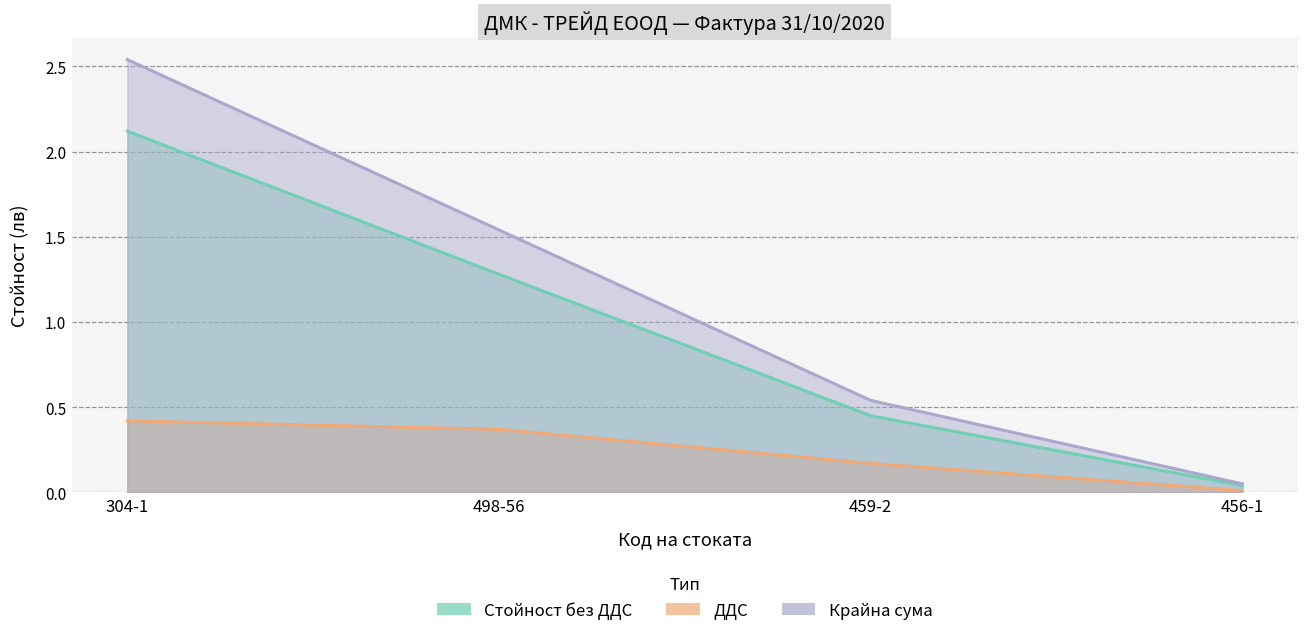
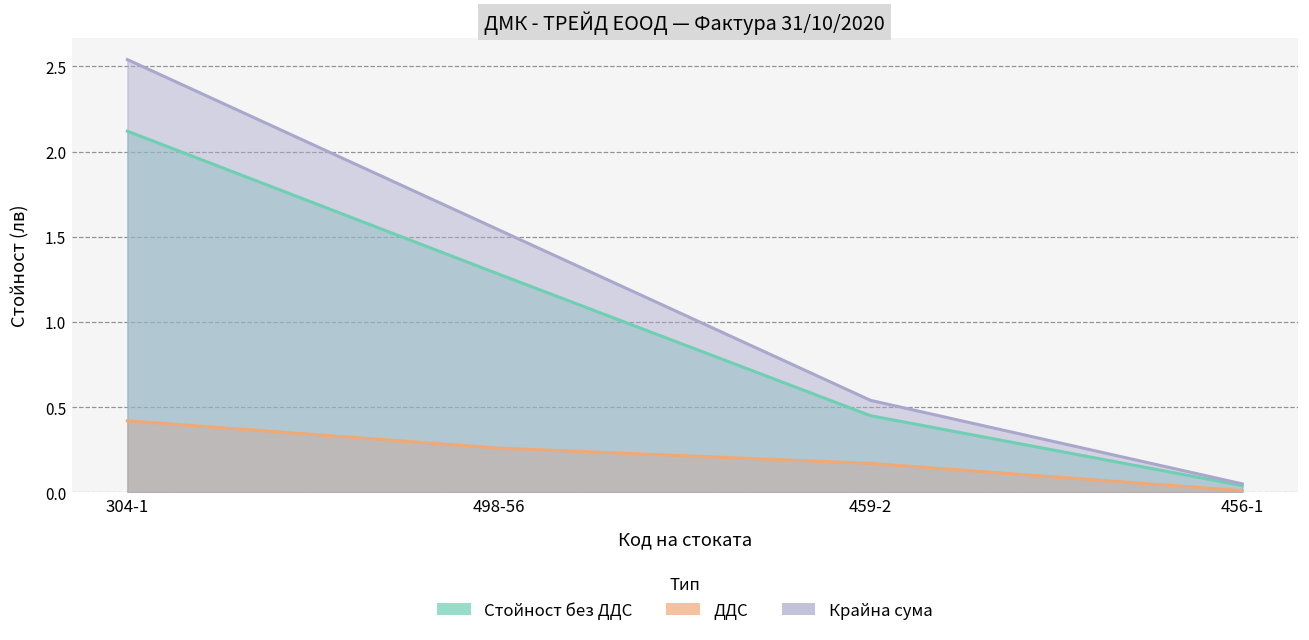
ДДС, 498-56: 0.37 -> 0.26
